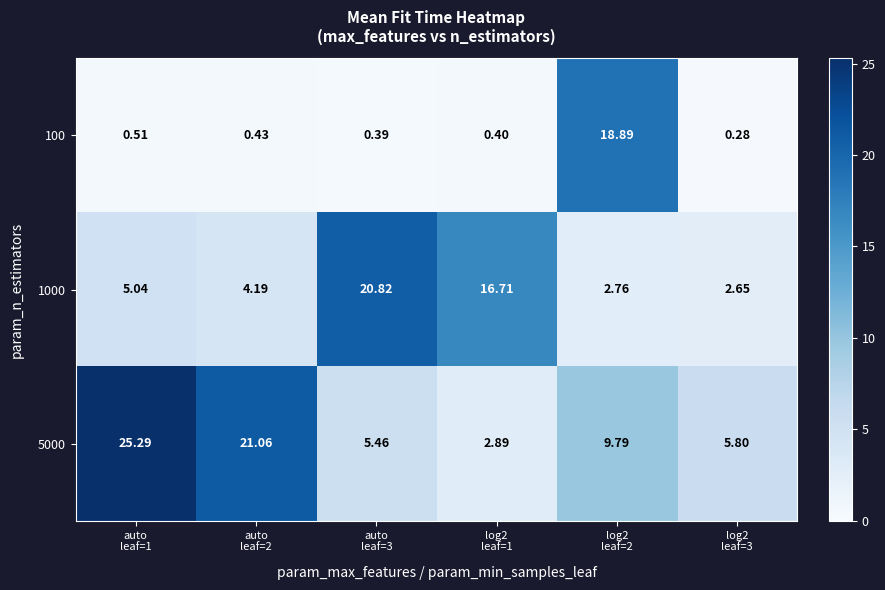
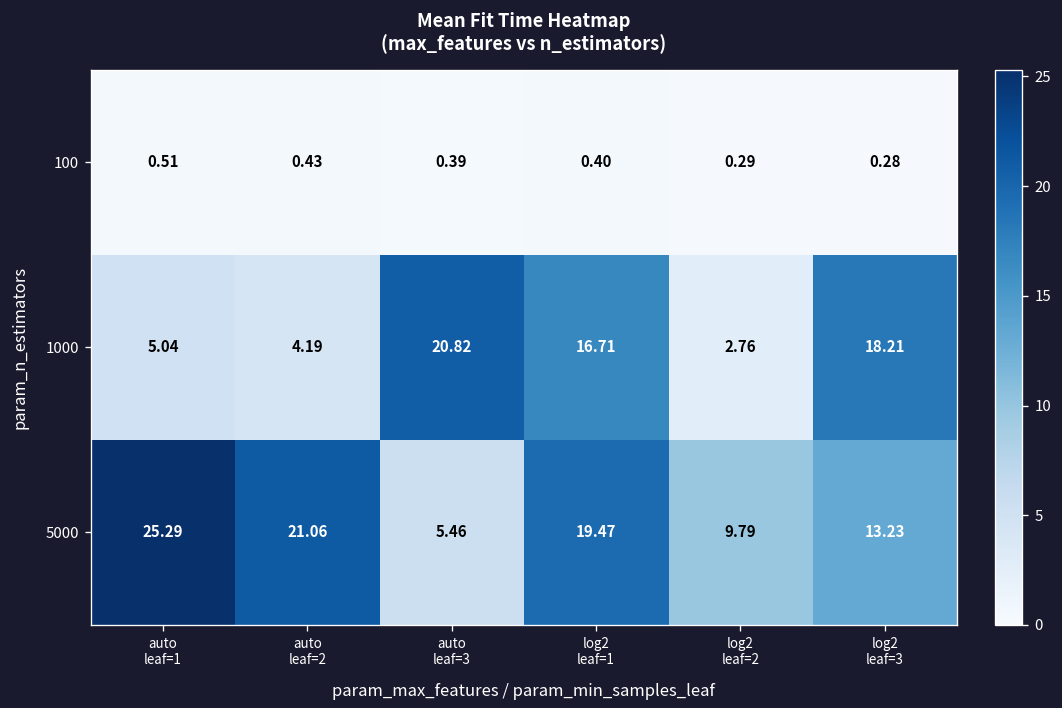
100, log2 leaf=2: 18.89 -> 0.29
1000, log2 leaf=3: 2.65 -> 18.21
5000, log2 leaf=1: 2.89 -> 19.47
5000, log2 leaf=3: 5.80 -> 13.23
